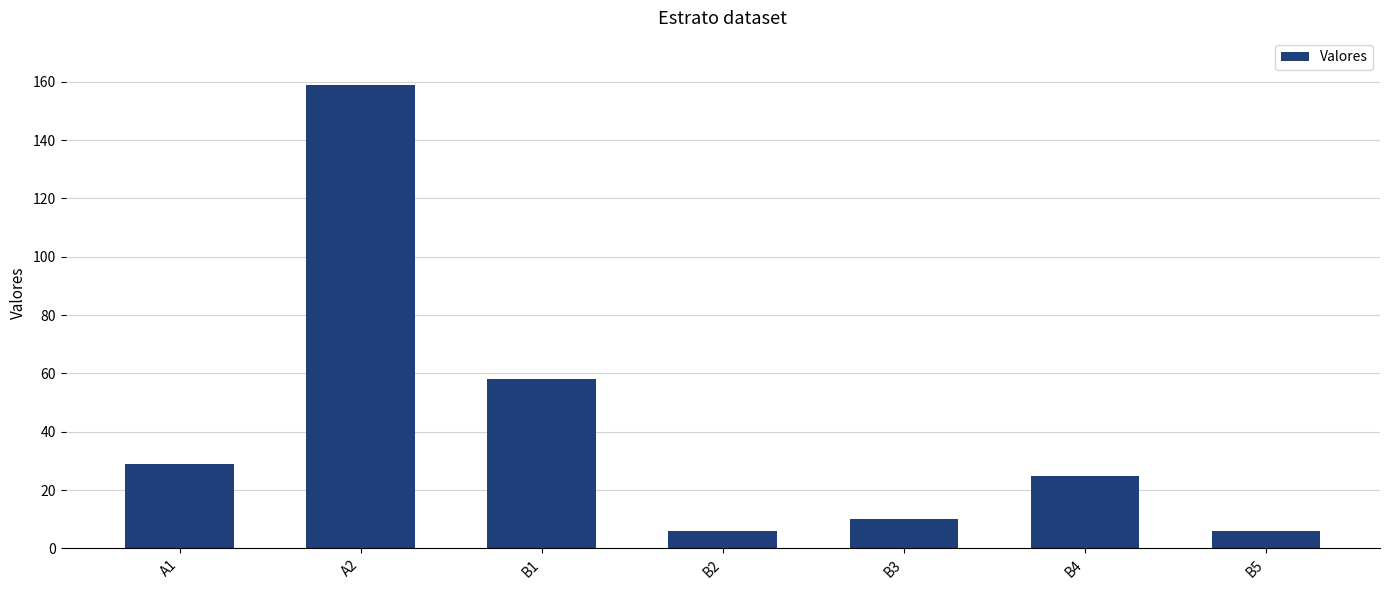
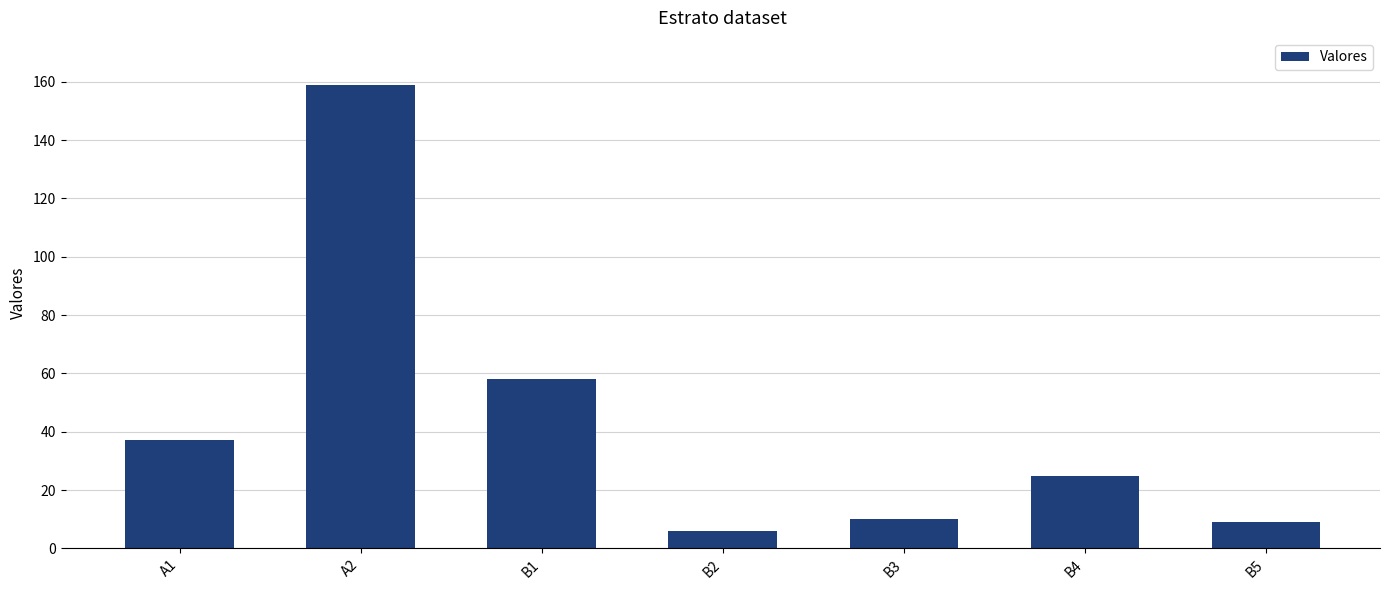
A1: 29 -> 37
B5: 6 -> 9
